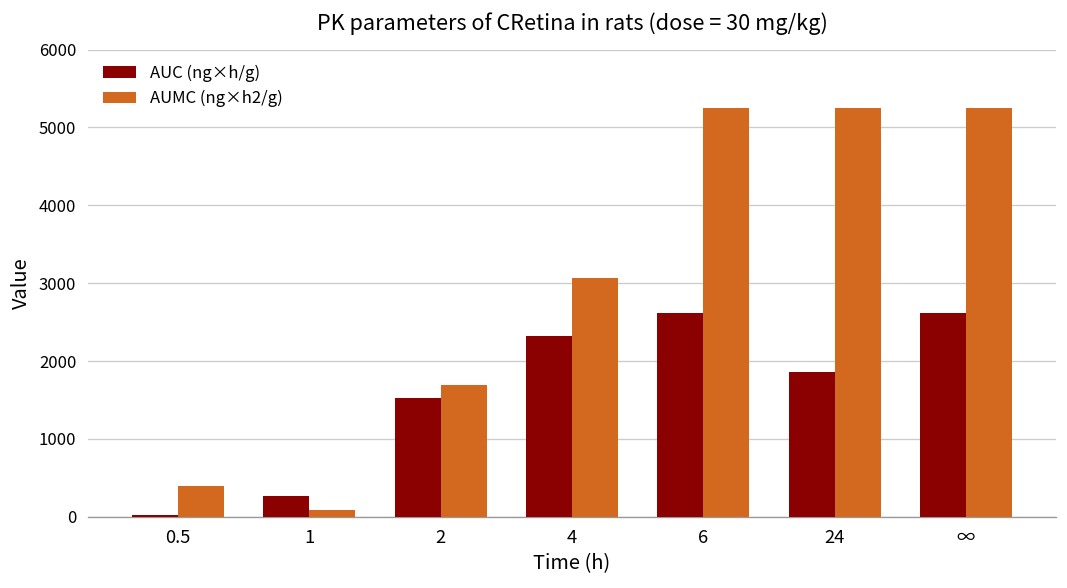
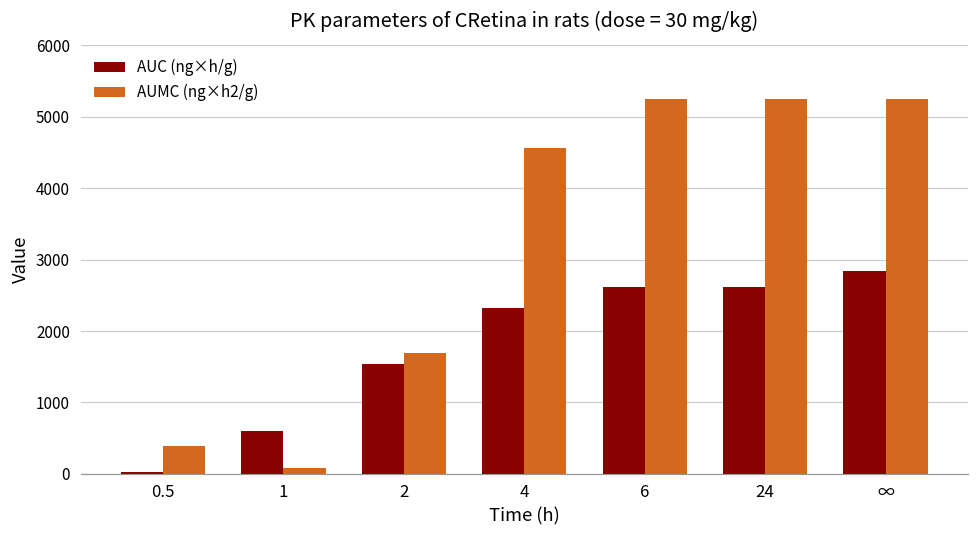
AUC (ng×h/g), 1: 300 -> 600
AUMC (ng×h2/g), 4: 3100 -> 4600
AUC (ng×h/g), 24: 1900 -> 2600
AUC (ng×h/g), ∞: 2600 -> 2800
